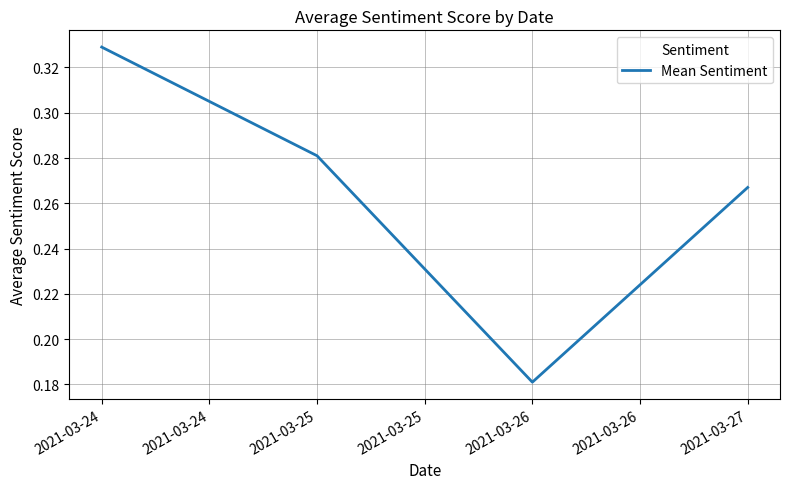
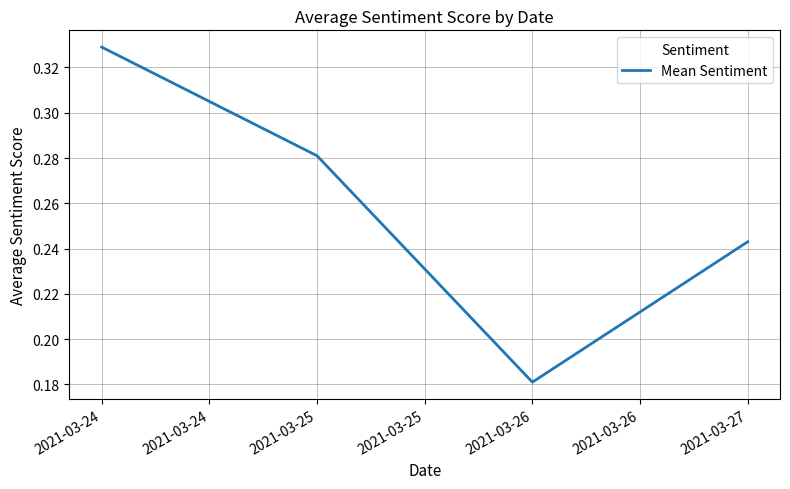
2021-03-27: 0.267 -> 0.243
